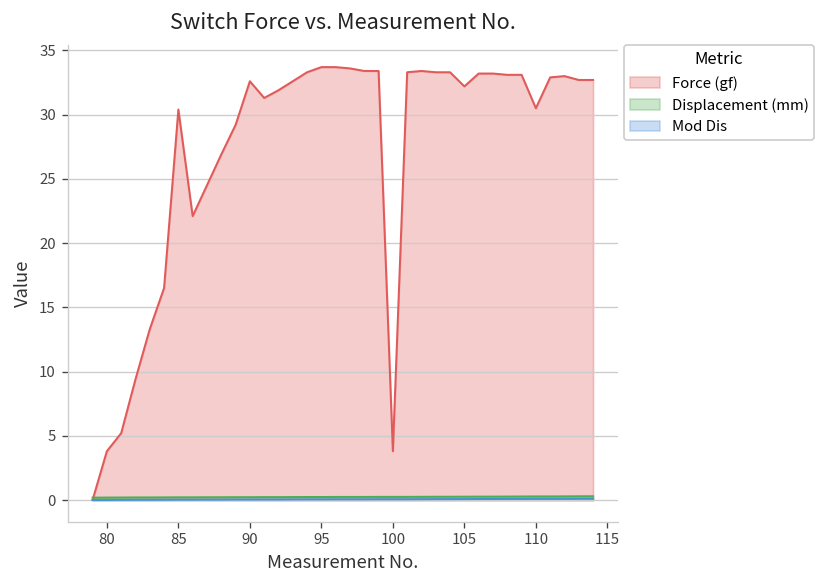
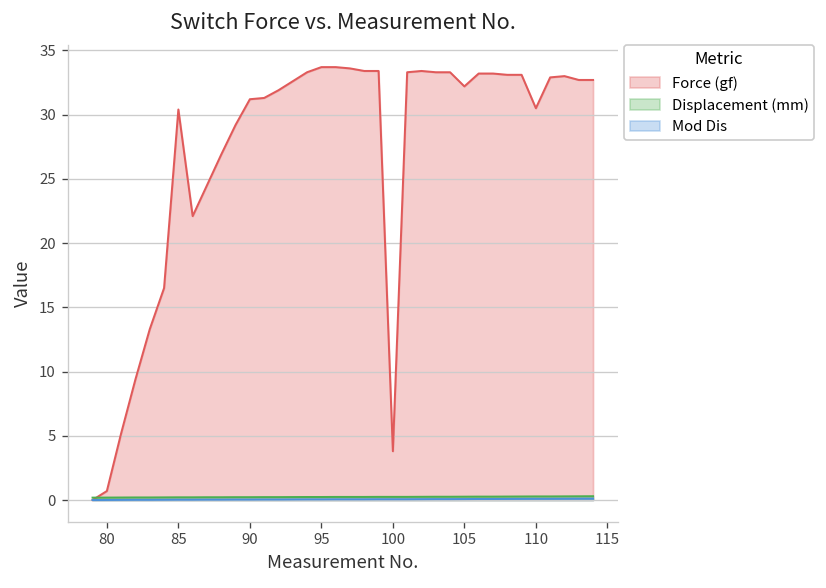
Force (gf), 80: 3.8 -> 0.7
Force (gf), 90: 32.6 -> 31.2
